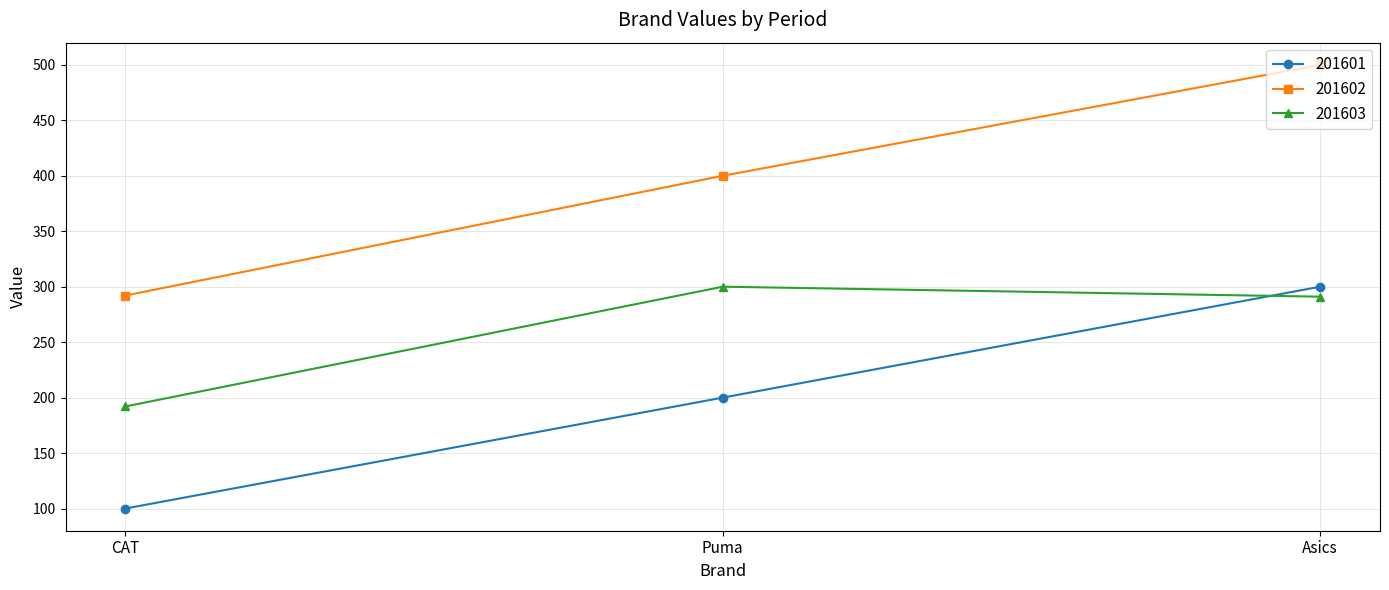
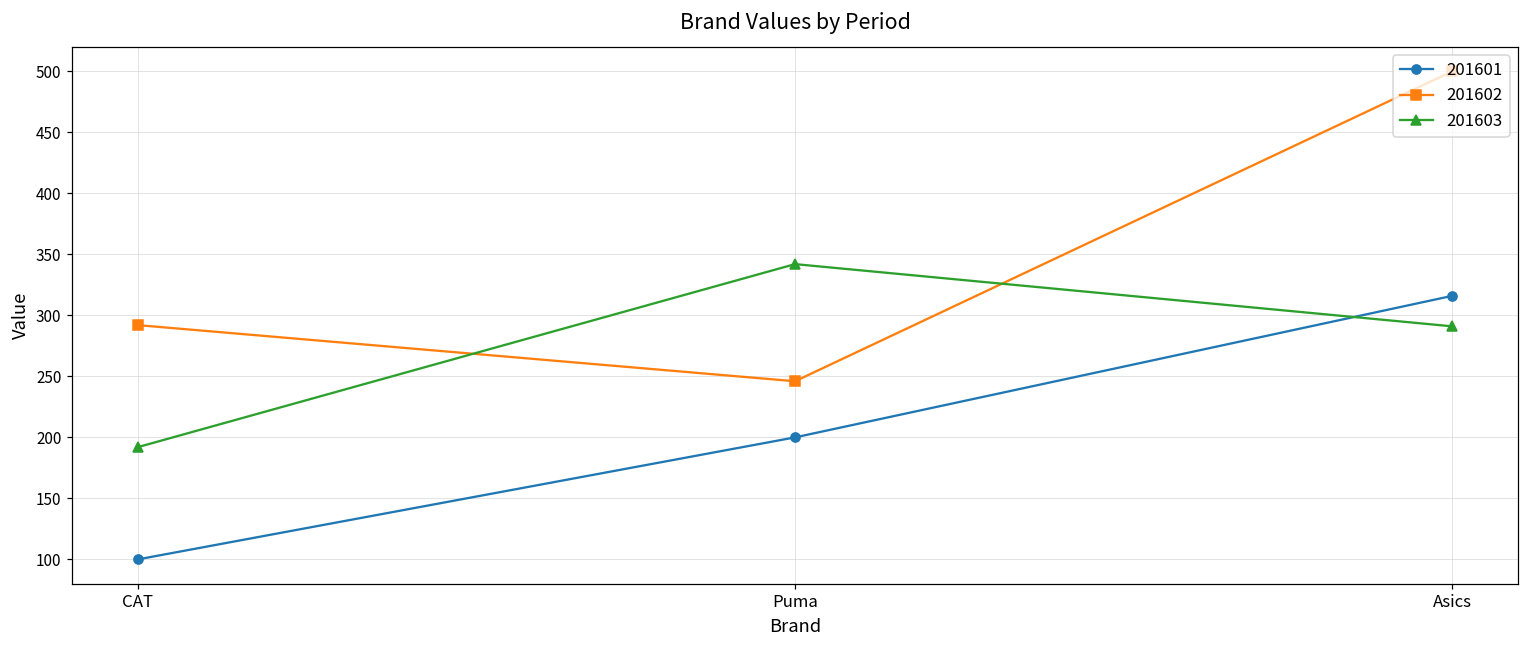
201602, Puma: 400 -> 246
201603, Puma: 300 -> 342
201601, Asics: 300 -> 316
